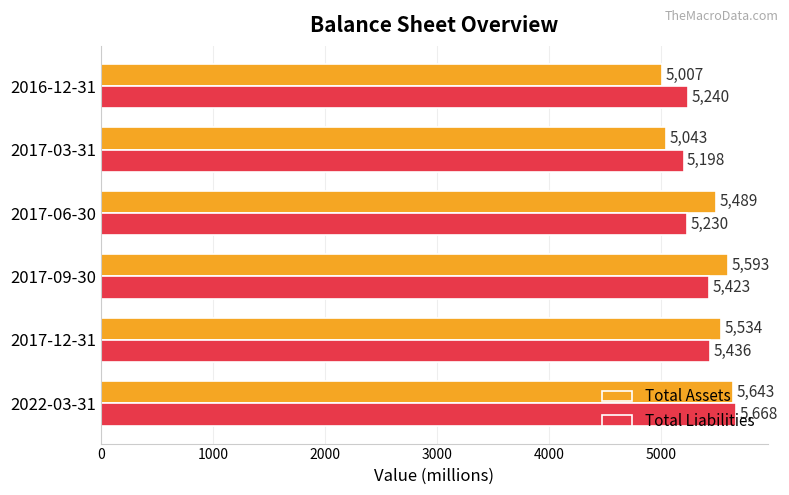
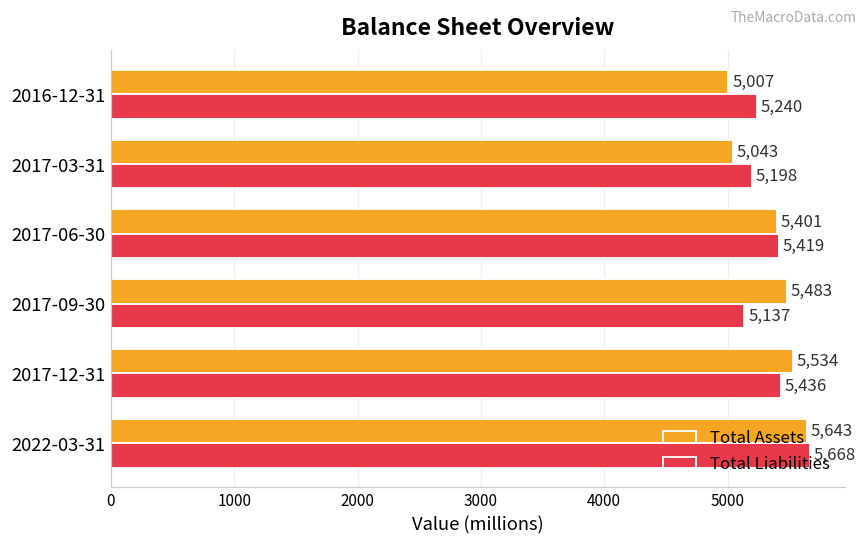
Total Assets, 2017-06-30: 5,489 -> 5,401
Total Liabilities, 2017-06-30: 5,230 -> 5,419
Total Assets, 2017-09-30: 5,593 -> 5,483
Total Liabilities, 2017-09-30: 5,423 -> 5,137
